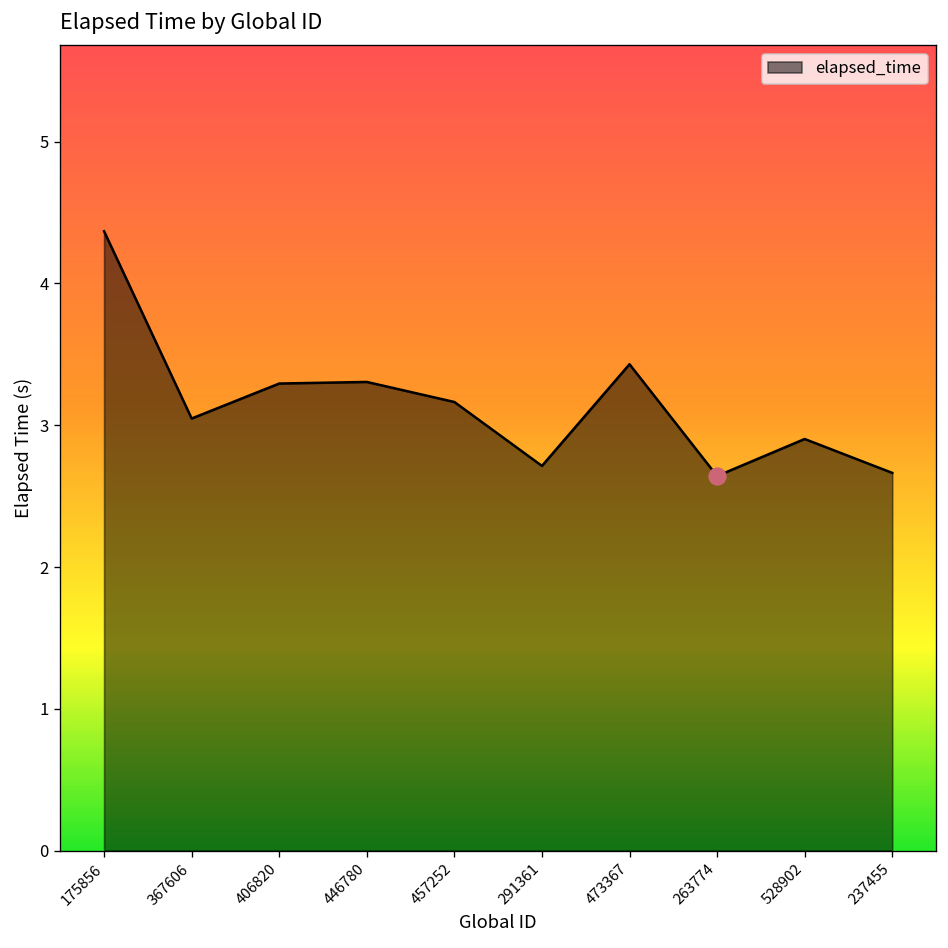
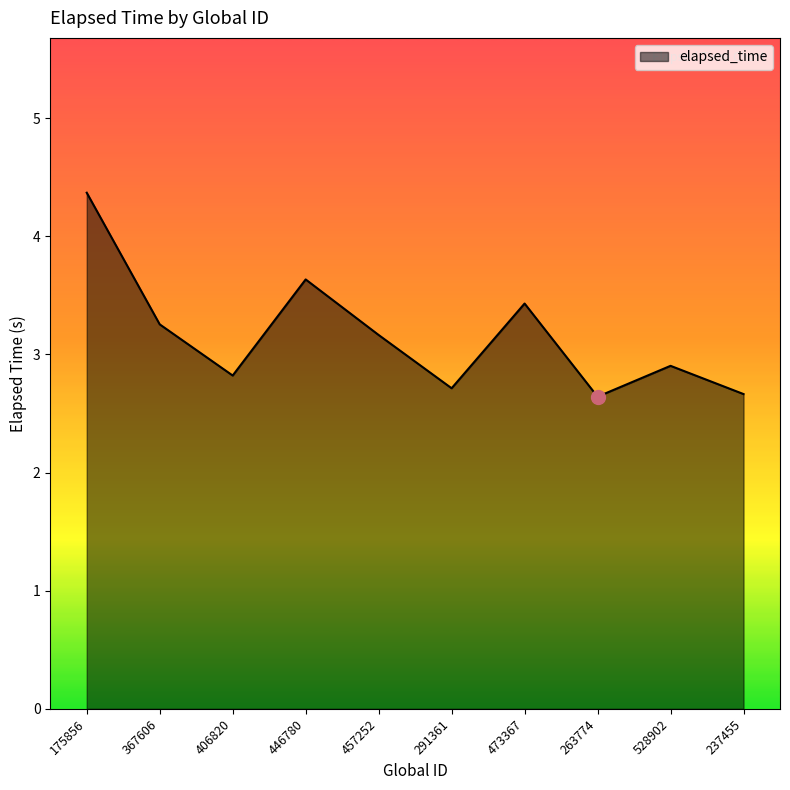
elapsed_time, 367606: 3.05 -> 3.25
elapsed_time, 406820: 3.29 -> 2.82
elapsed_time, 446780: 3.31 -> 3.63
